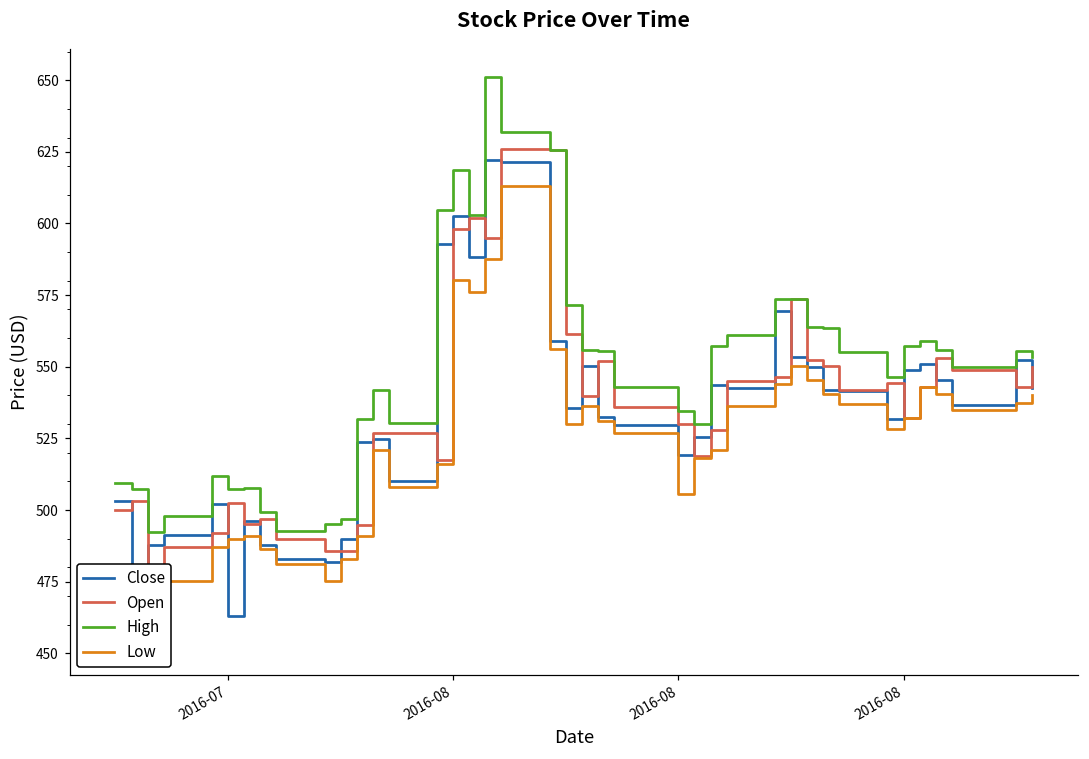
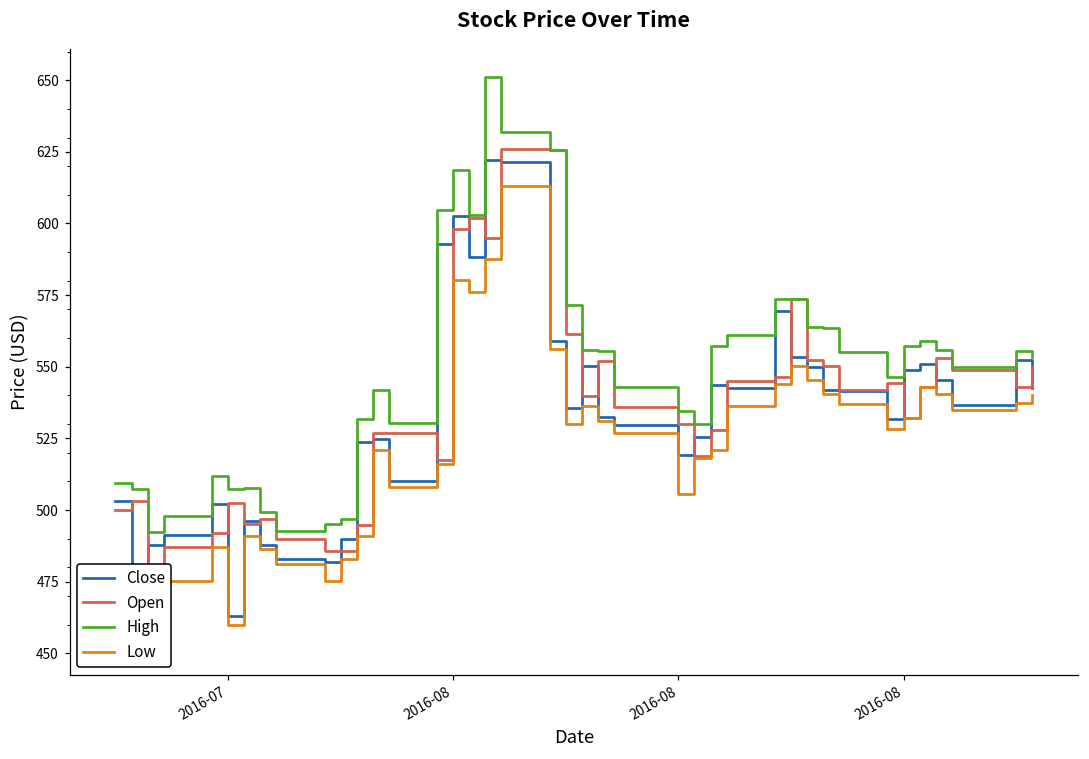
Low, 2016-07: 490 -> 460
